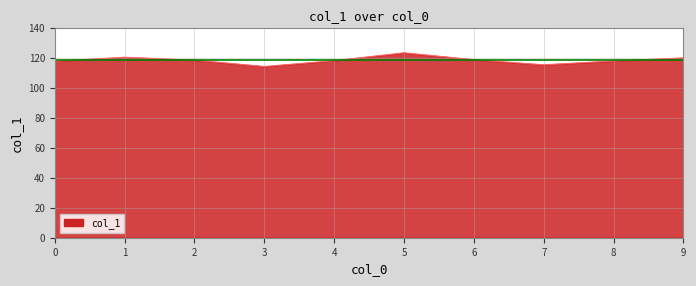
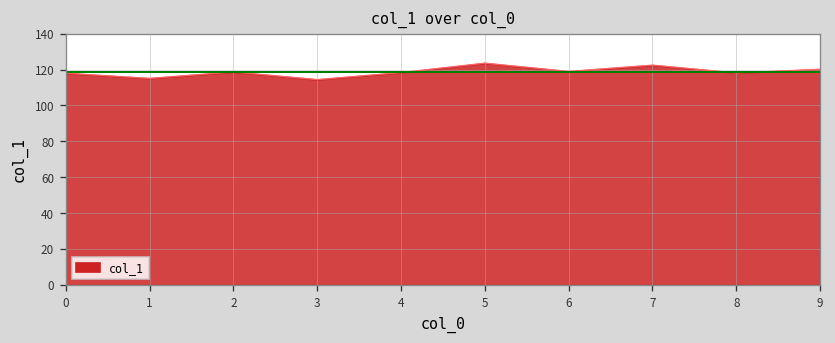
1: 121 -> 115
7: 116 -> 123
